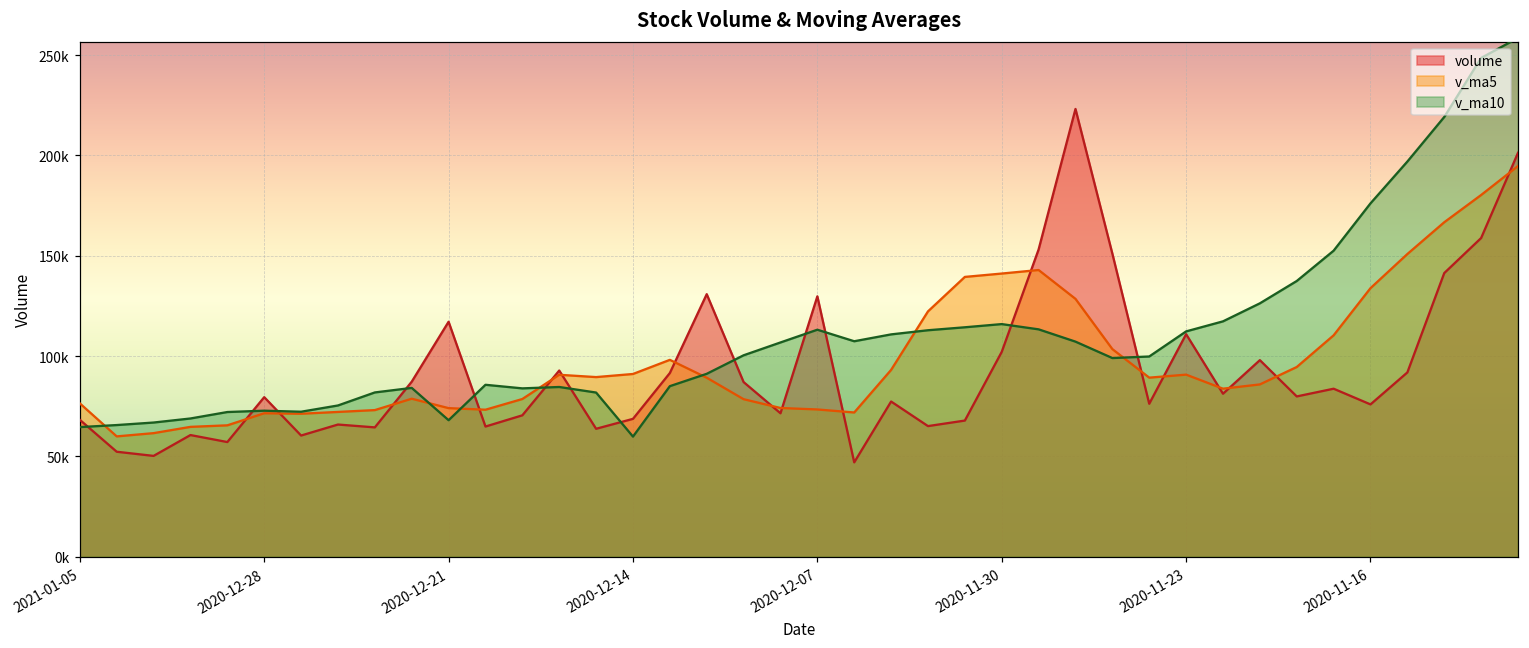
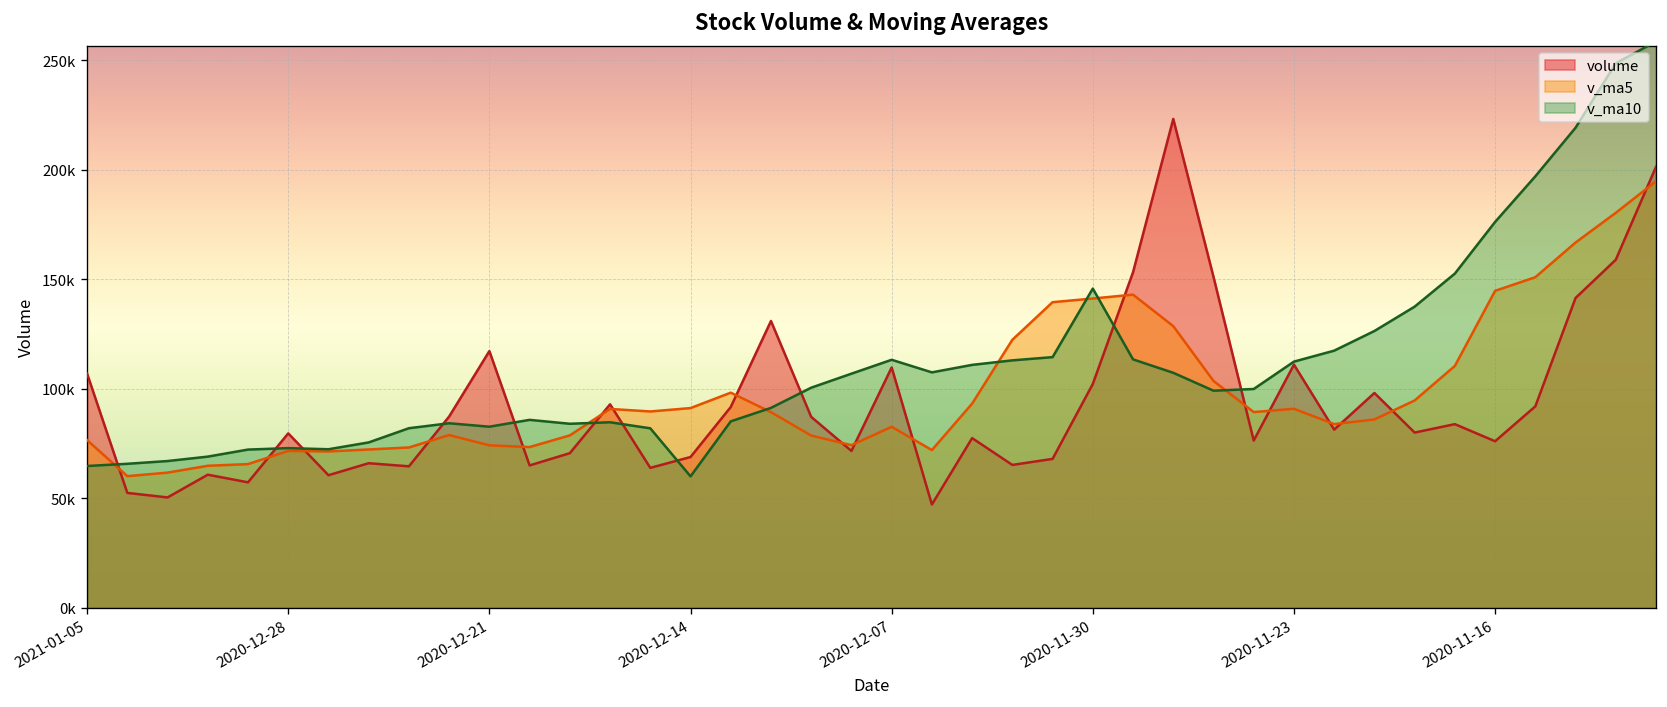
volume, 2021-01-05: 68000 -> 107000
v_ma10, 2020-12-21: 68000 -> 83000
volume, 2020-12-07: 130000 -> 110000
v_ma5, 2020-12-07: 73000 -> 83000
v_ma10, 2020-11-30: 116000 -> 146000
v_ma5, 2020-11-16: 134000 -> 145000
